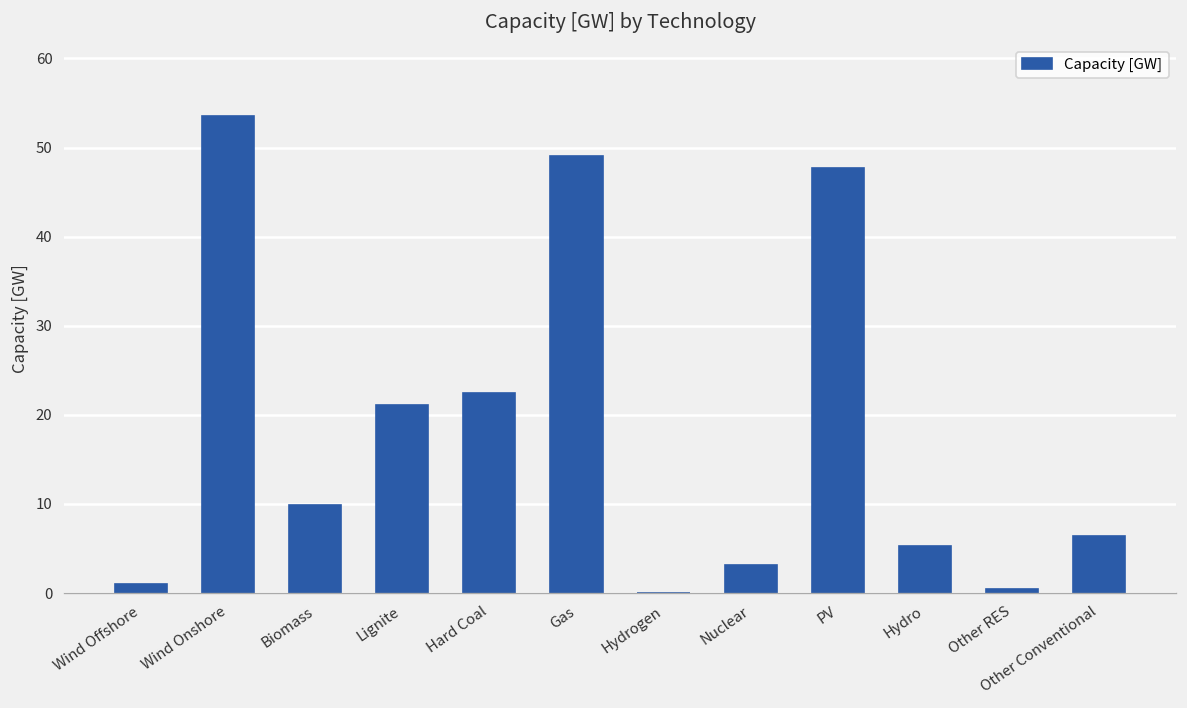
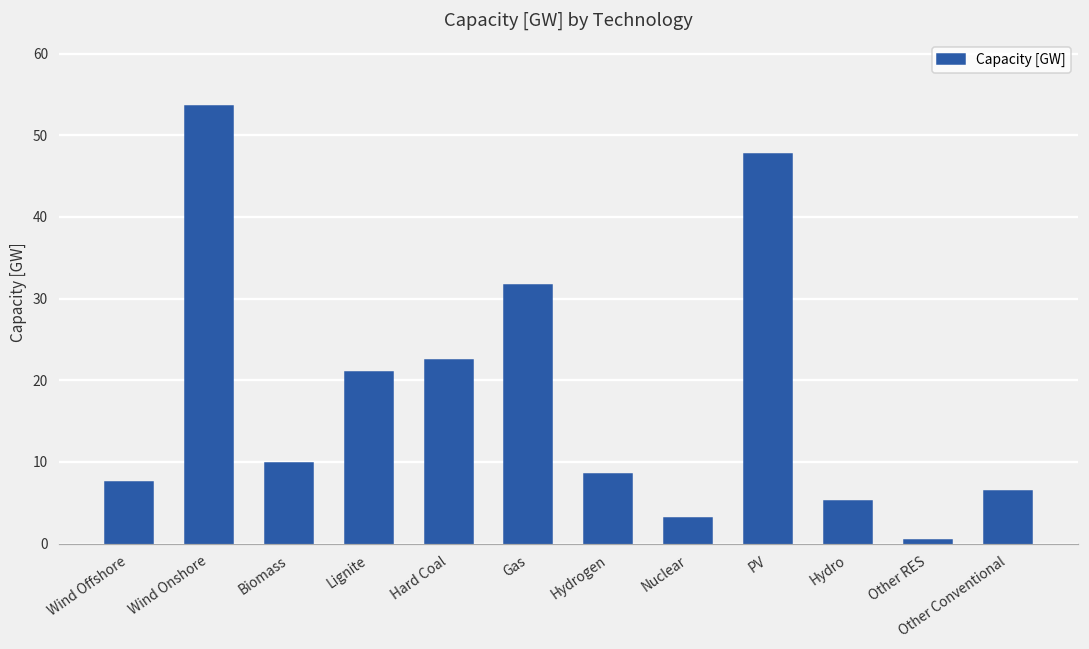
Wind Offshore: 1 -> 8
Gas: 49 -> 32
Hydrogen: 0 -> 9
